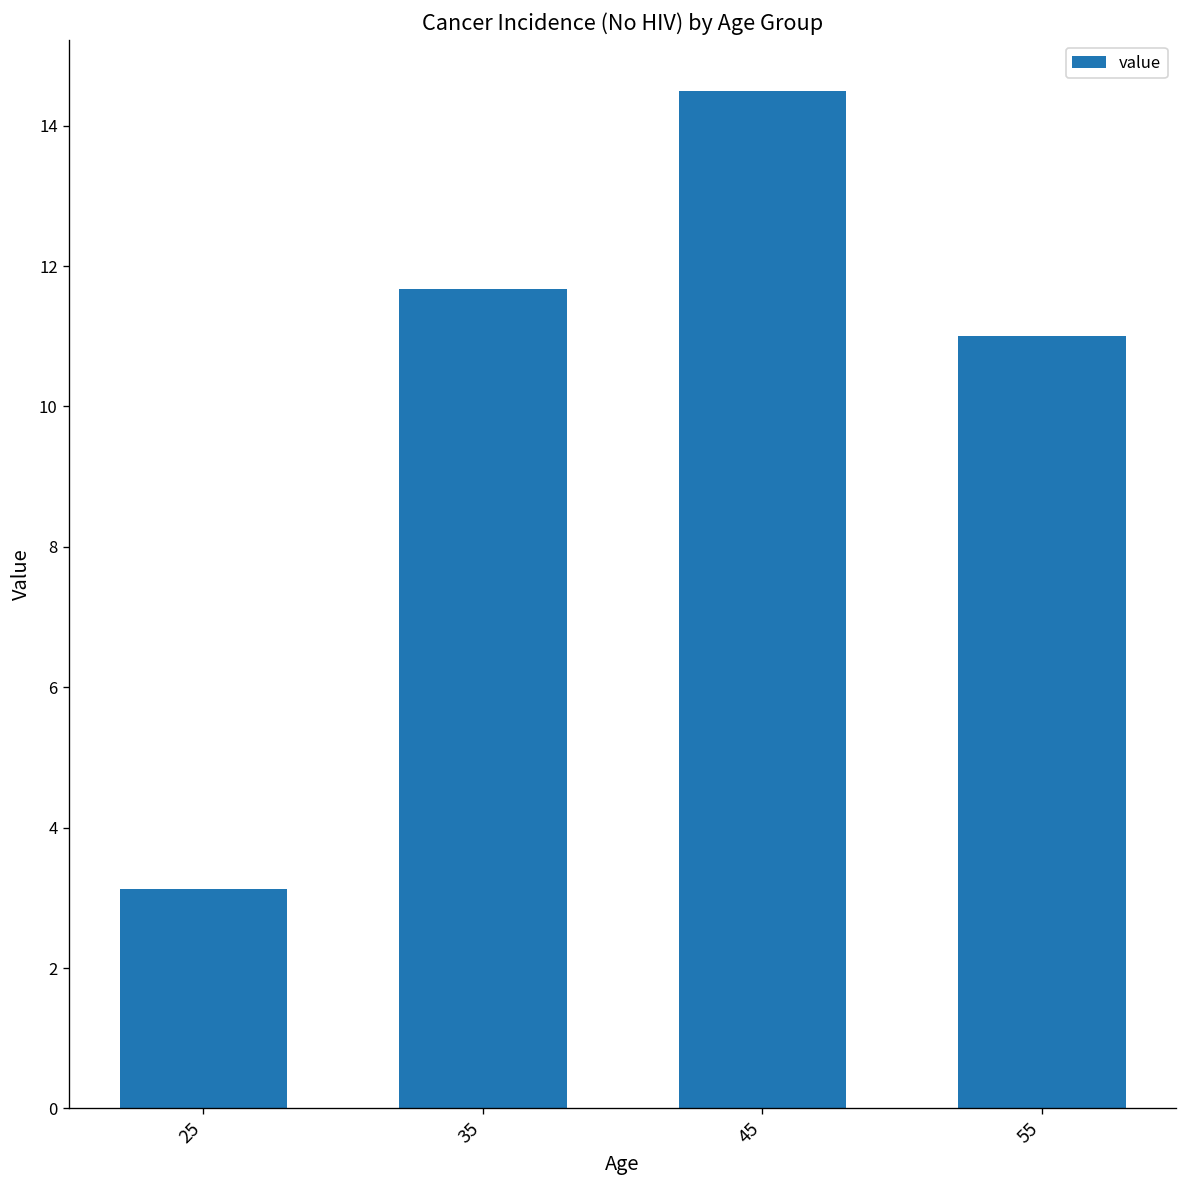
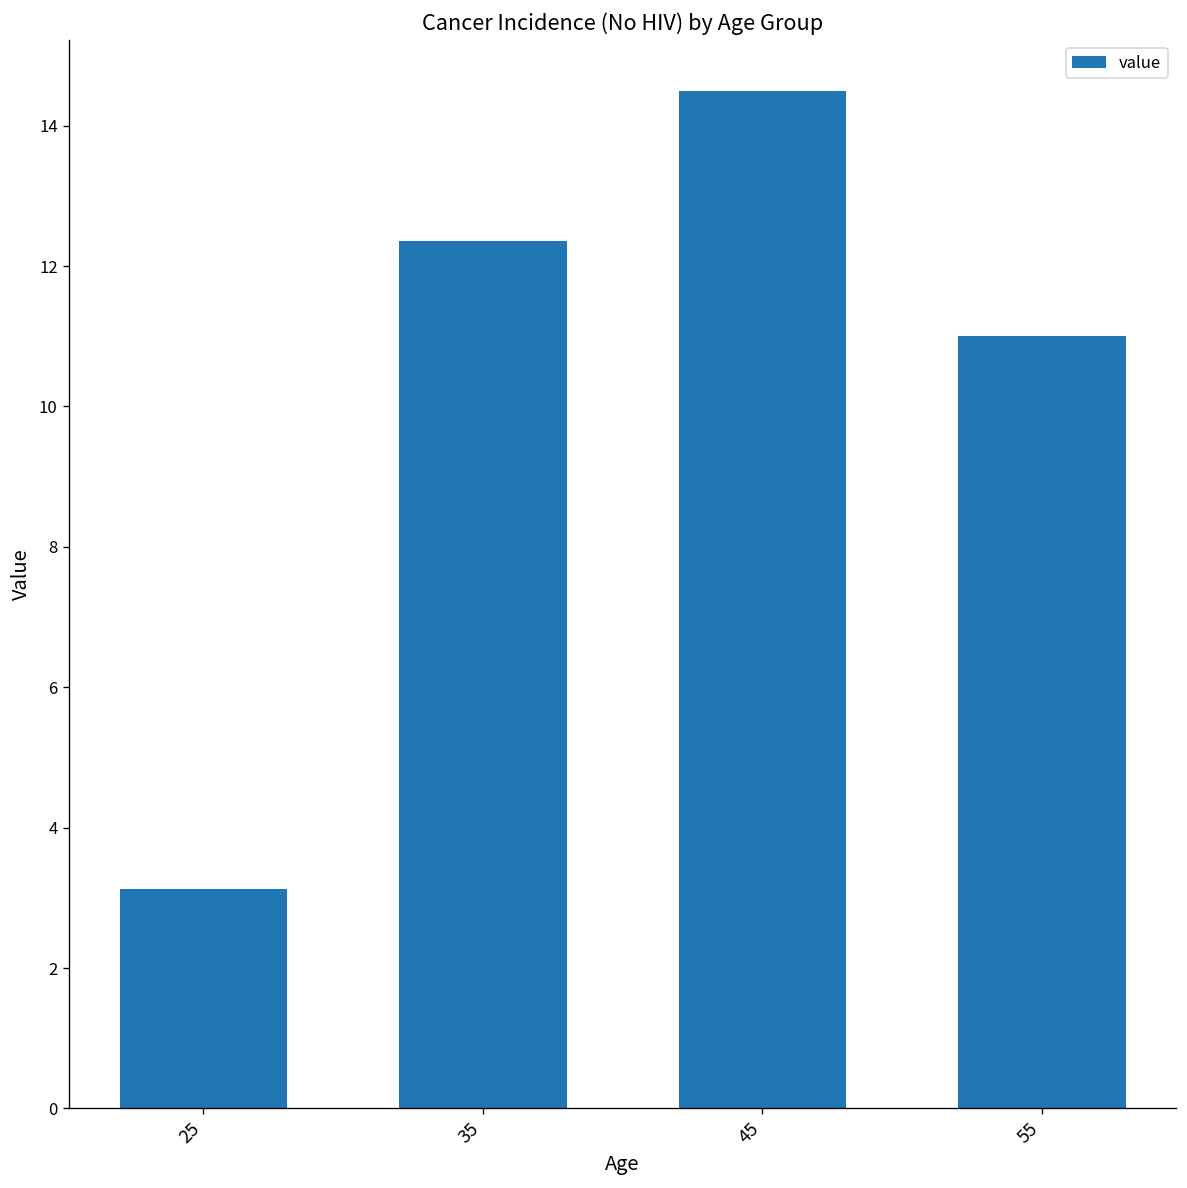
35: 11.7 -> 12.4
